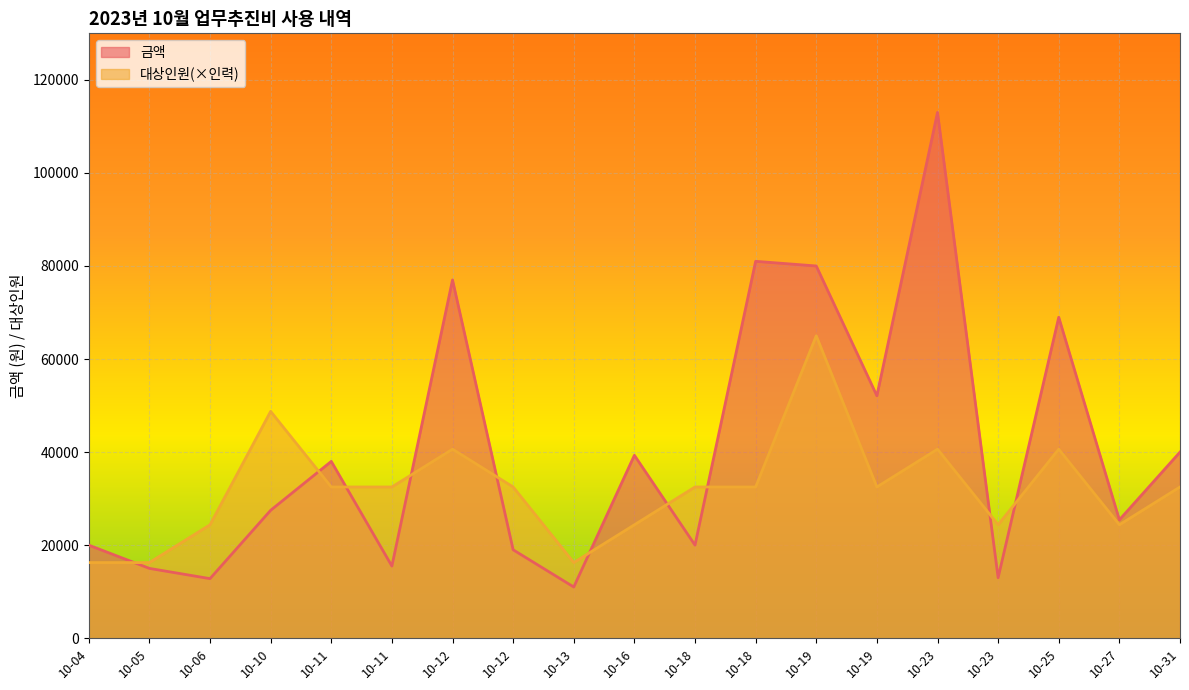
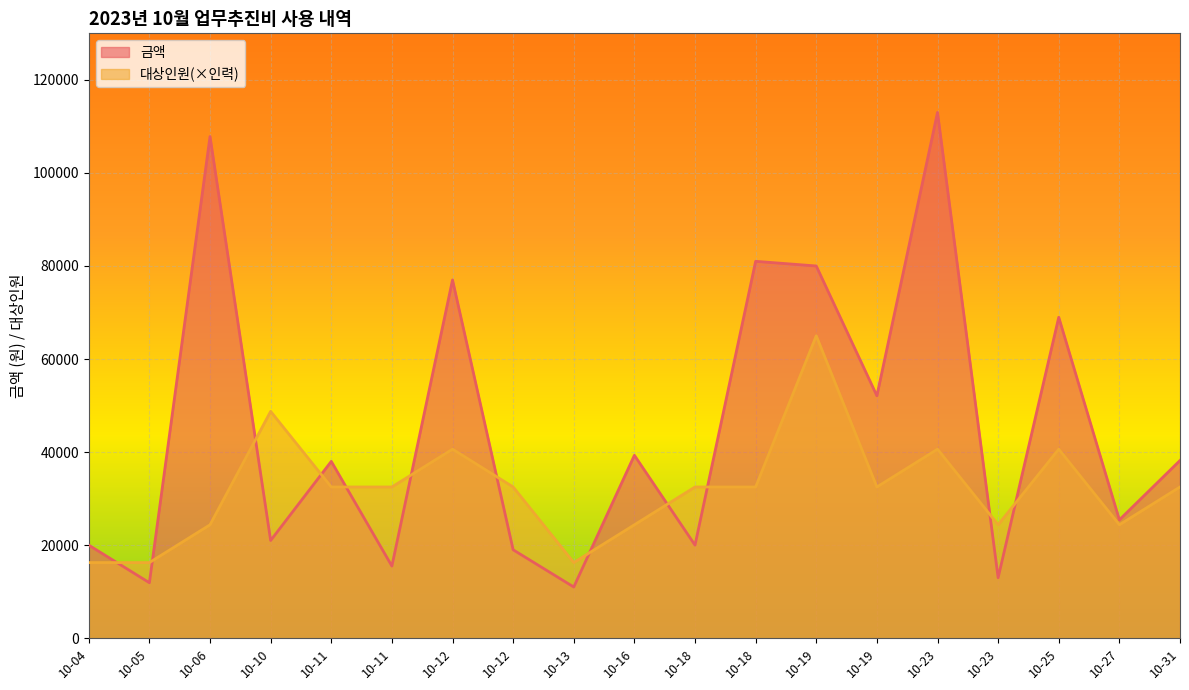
금액, 10-05: 15000 -> 12000
금액, 10-06: 13000 -> 108000
금액, 10-10: 27000 -> 21000
금액, 10-31: 40000 -> 38000
